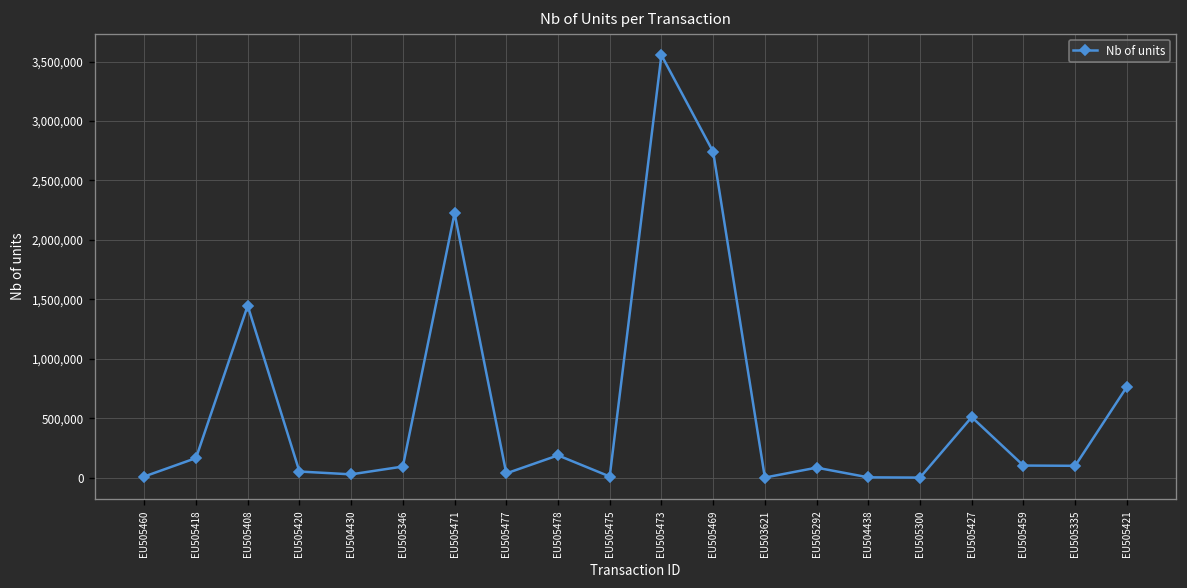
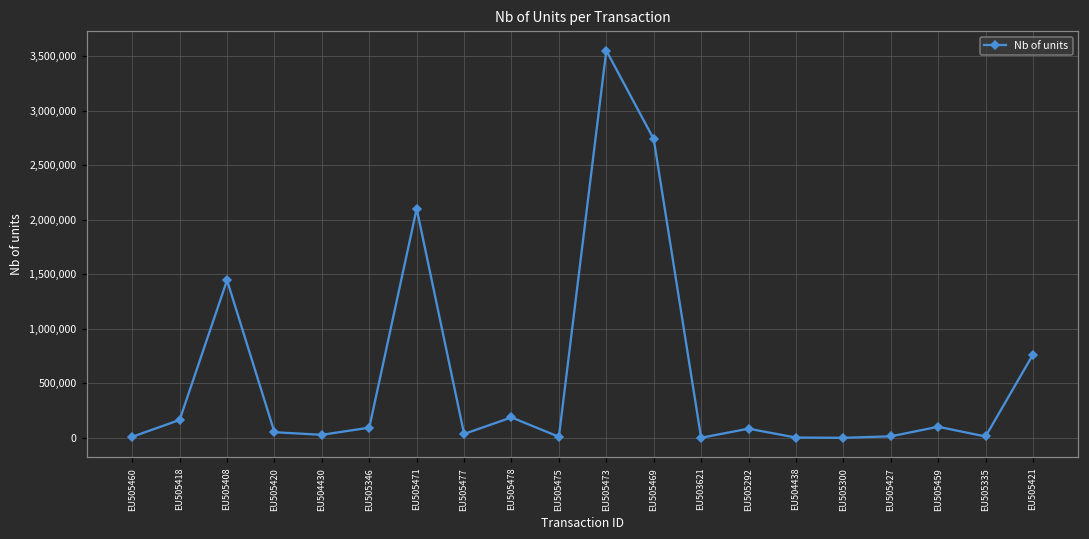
EU505471: 2,200,000 -> 2,100,000
EU505427: 500,000 -> 0
EU505335: 100,000 -> 0
